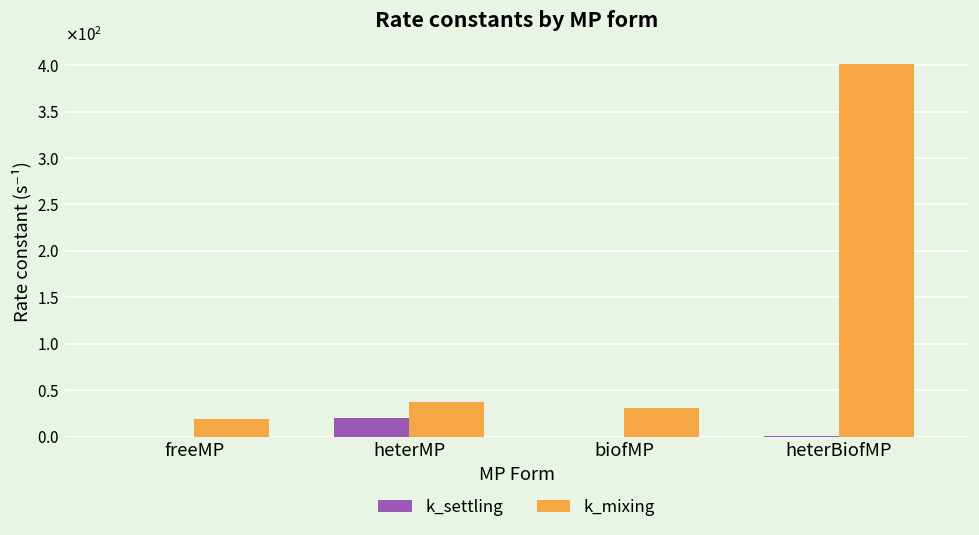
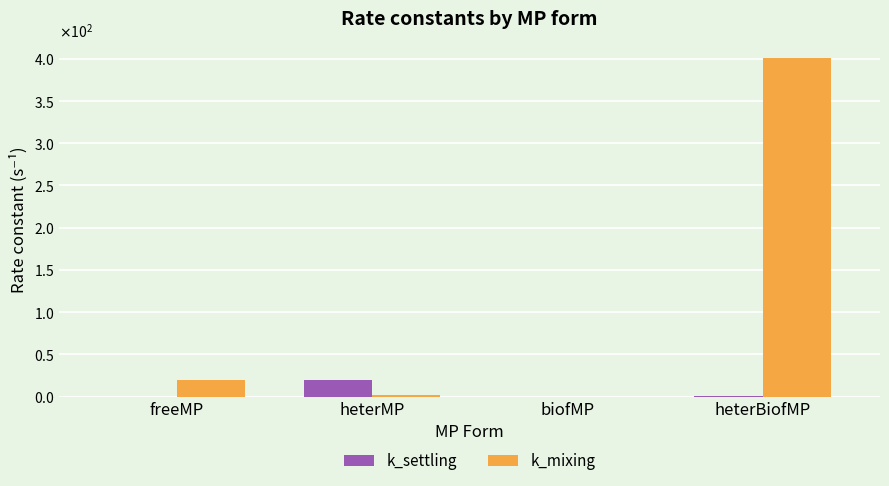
k_mixing, heterMP: 40 -> 0
k_mixing, biofMP: 30 -> 0
